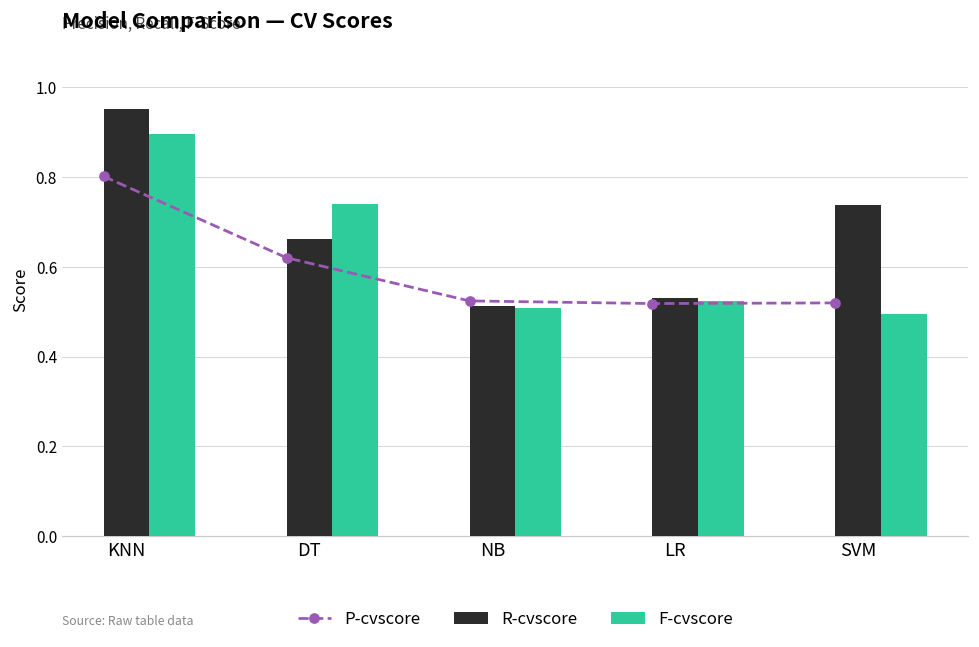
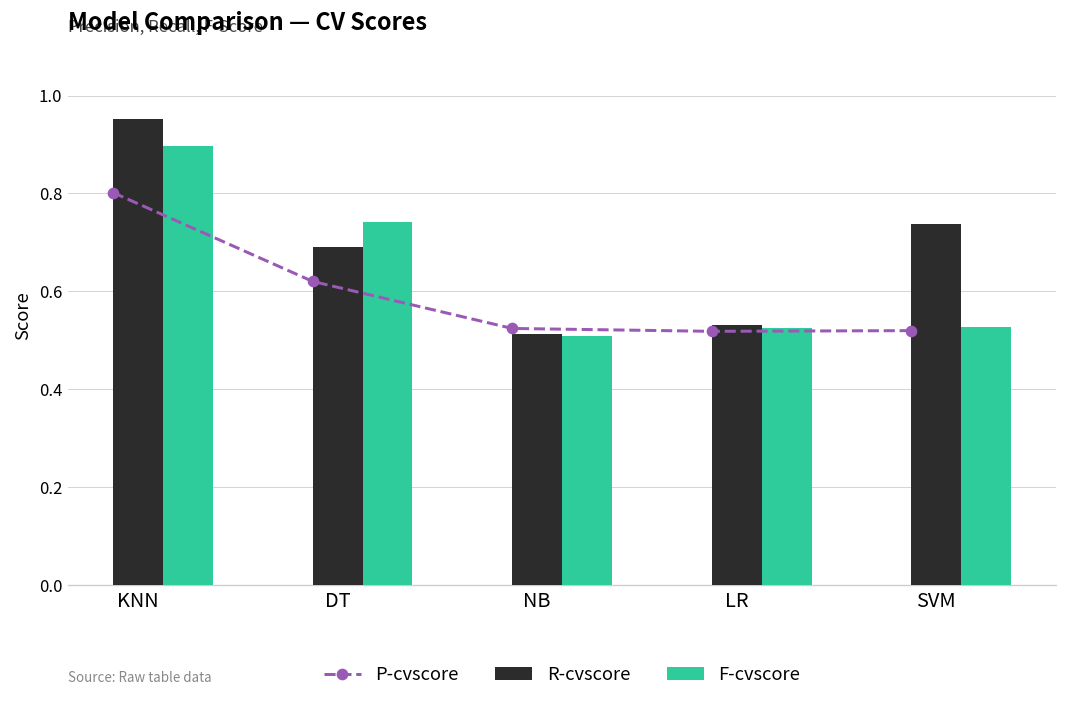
R-cvscore, DT: 0.66 -> 0.69
F-cvscore, SVM: 0.50 -> 0.53
